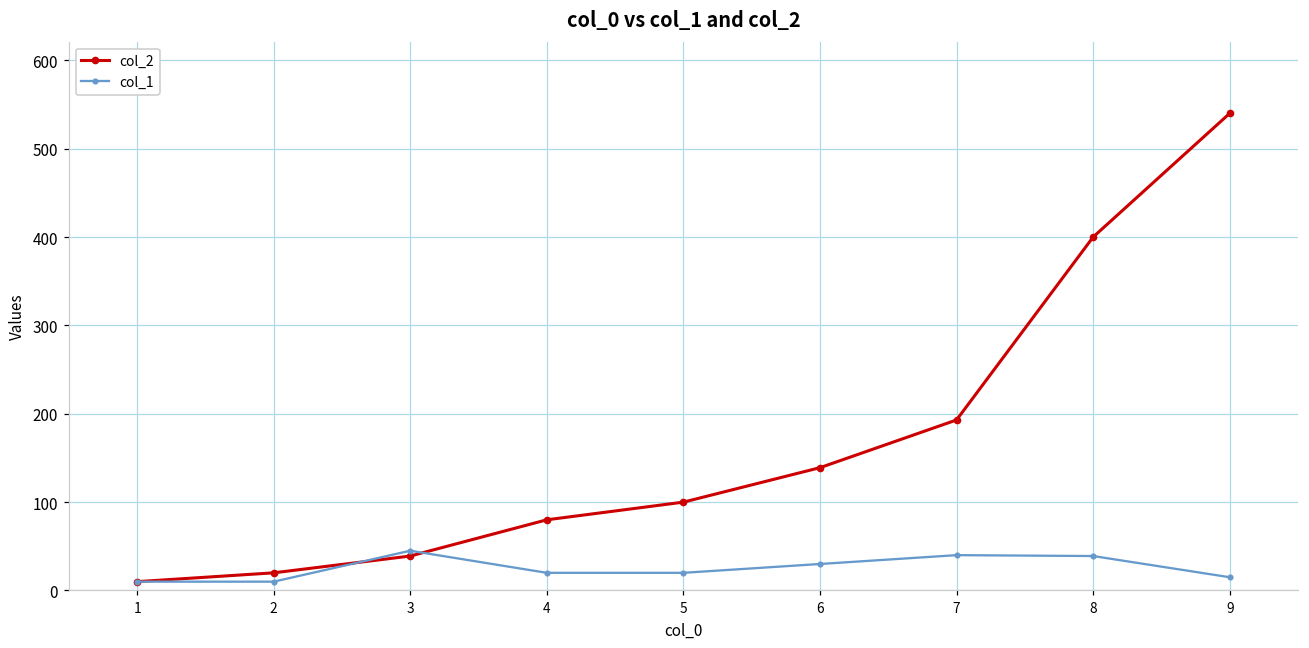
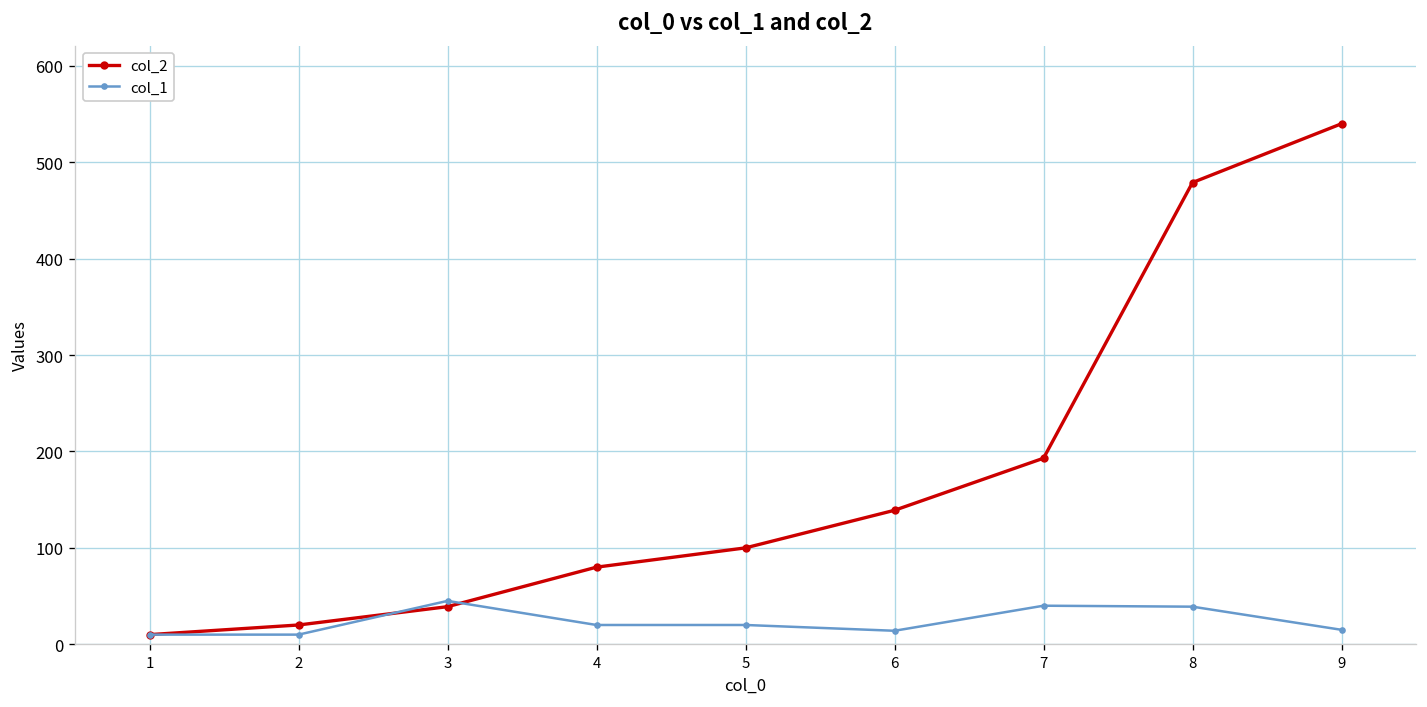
col_1, 6: 30 -> 10
col_2, 8: 400 -> 480
